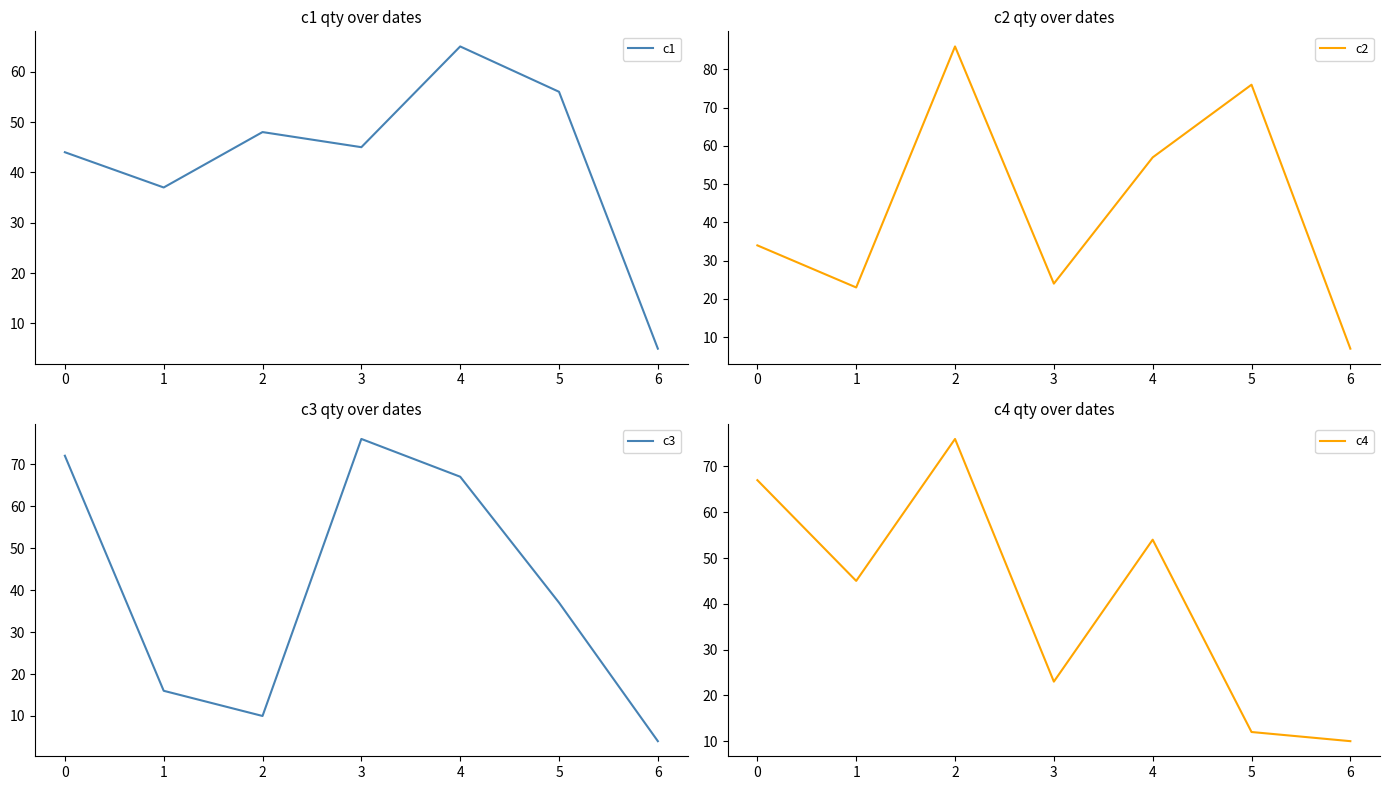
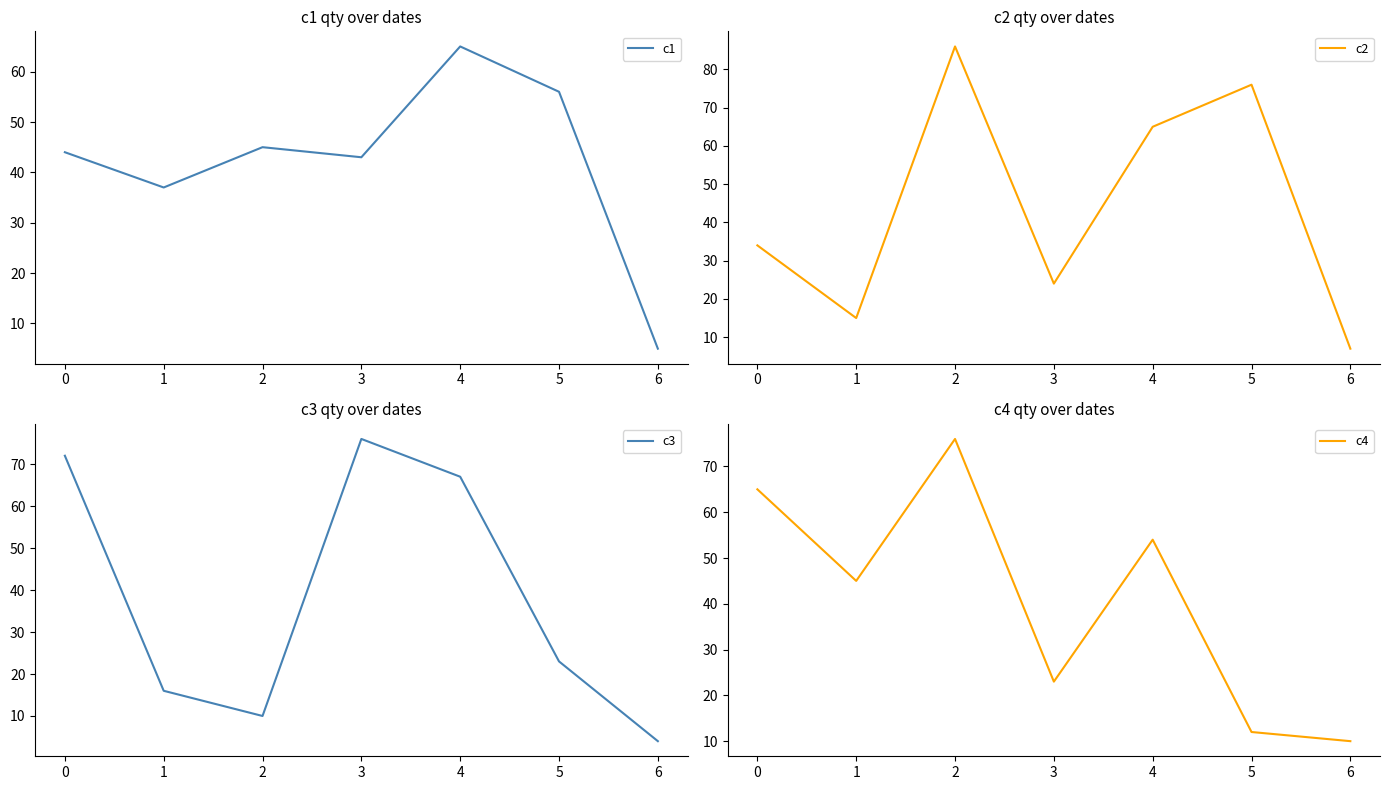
c1 qty over dates, 2: 48 -> 45
c1 qty over dates, 3: 45 -> 43
c2 qty over dates, 1: 23 -> 15
c2 qty over dates, 4: 57 -> 65
c3 qty over dates, 5: 37 -> 23
c4 qty over dates, 0: 67 -> 65
